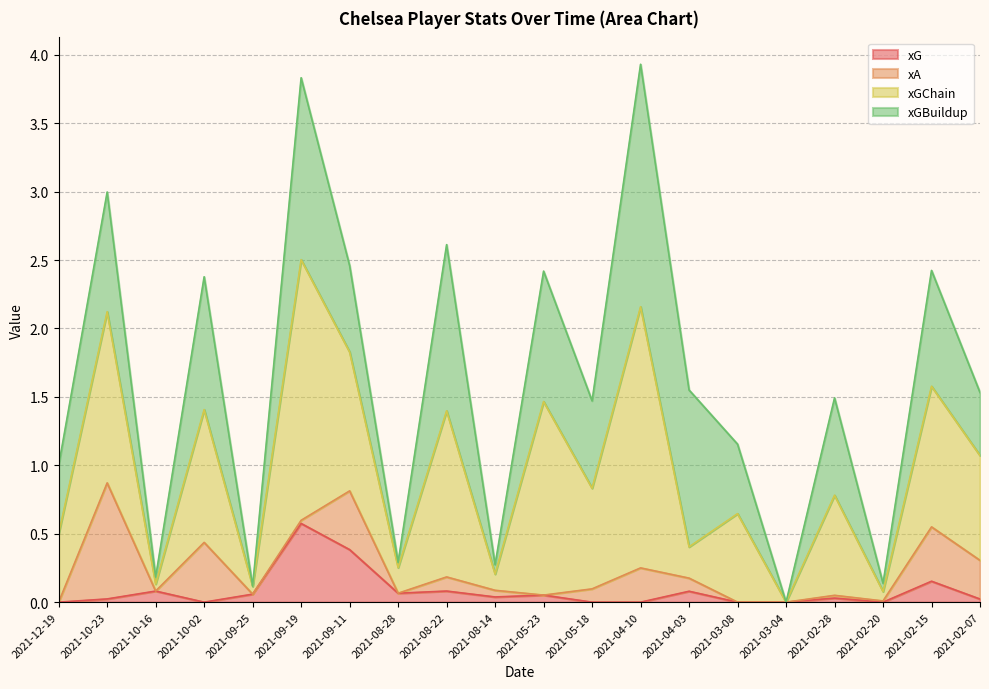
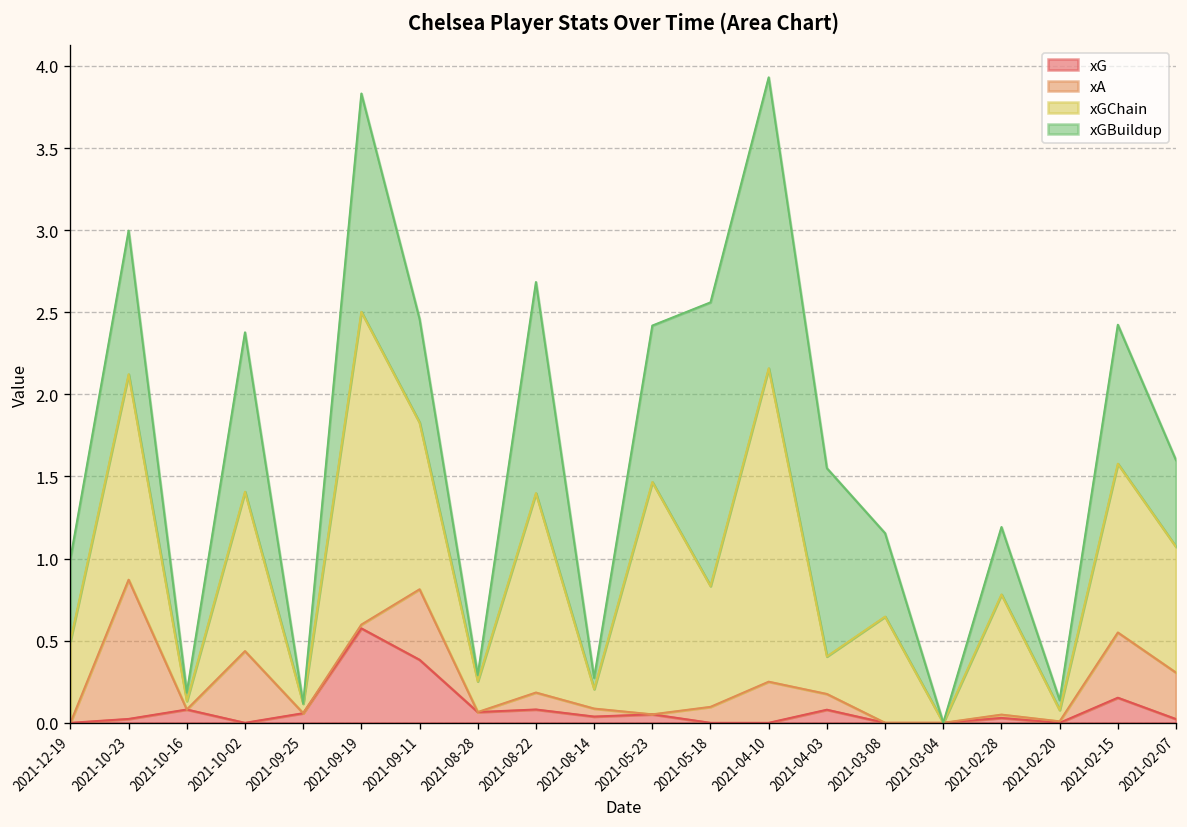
xGBuildup, 2021-08-22: 1.21 -> 1.29
xGBuildup, 2021-05-18: 0.64 -> 1.73
xGBuildup, 2021-02-28: 0.71 -> 0.41
xGBuildup, 2021-02-07: 0.46 -> 0.53
